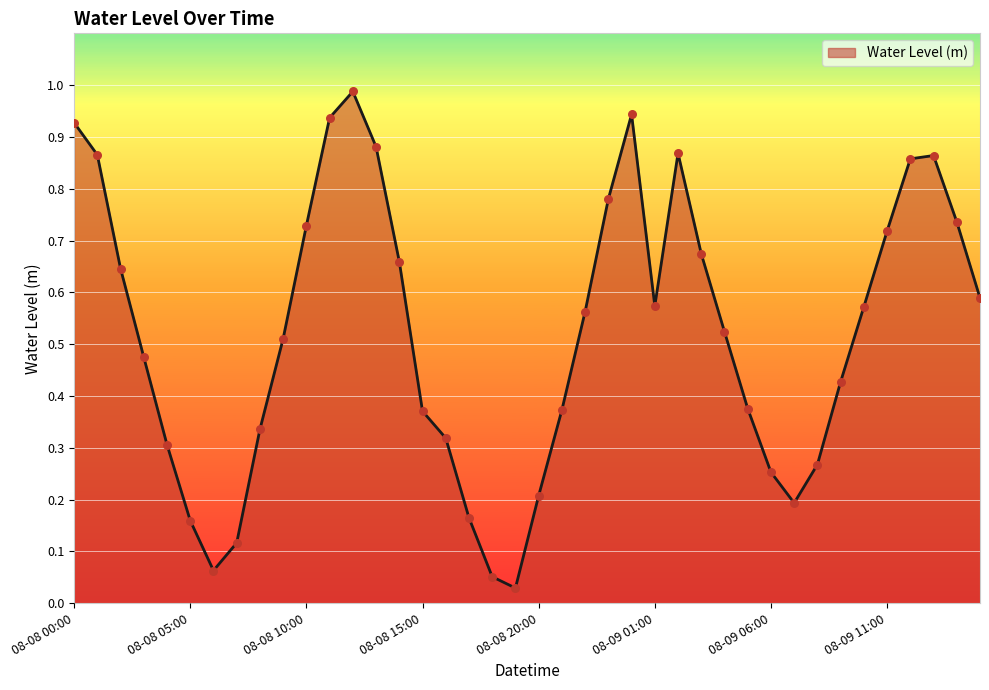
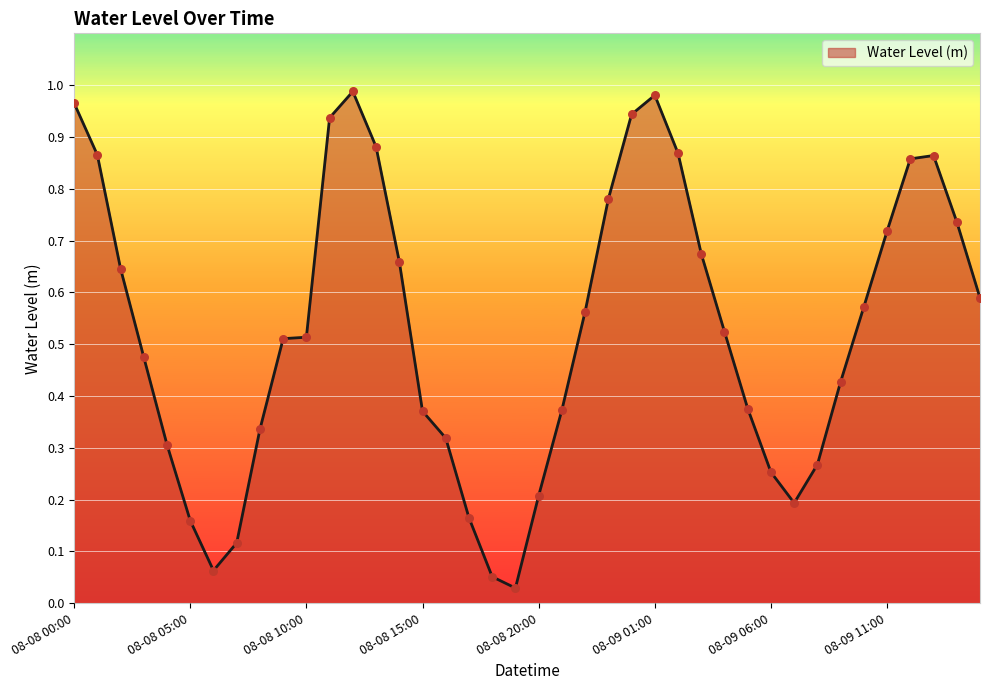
08-08 00:00: 0.93 -> 0.97
08-08 10:00: 0.73 -> 0.51
08-09 01:00: 0.57 -> 0.98
